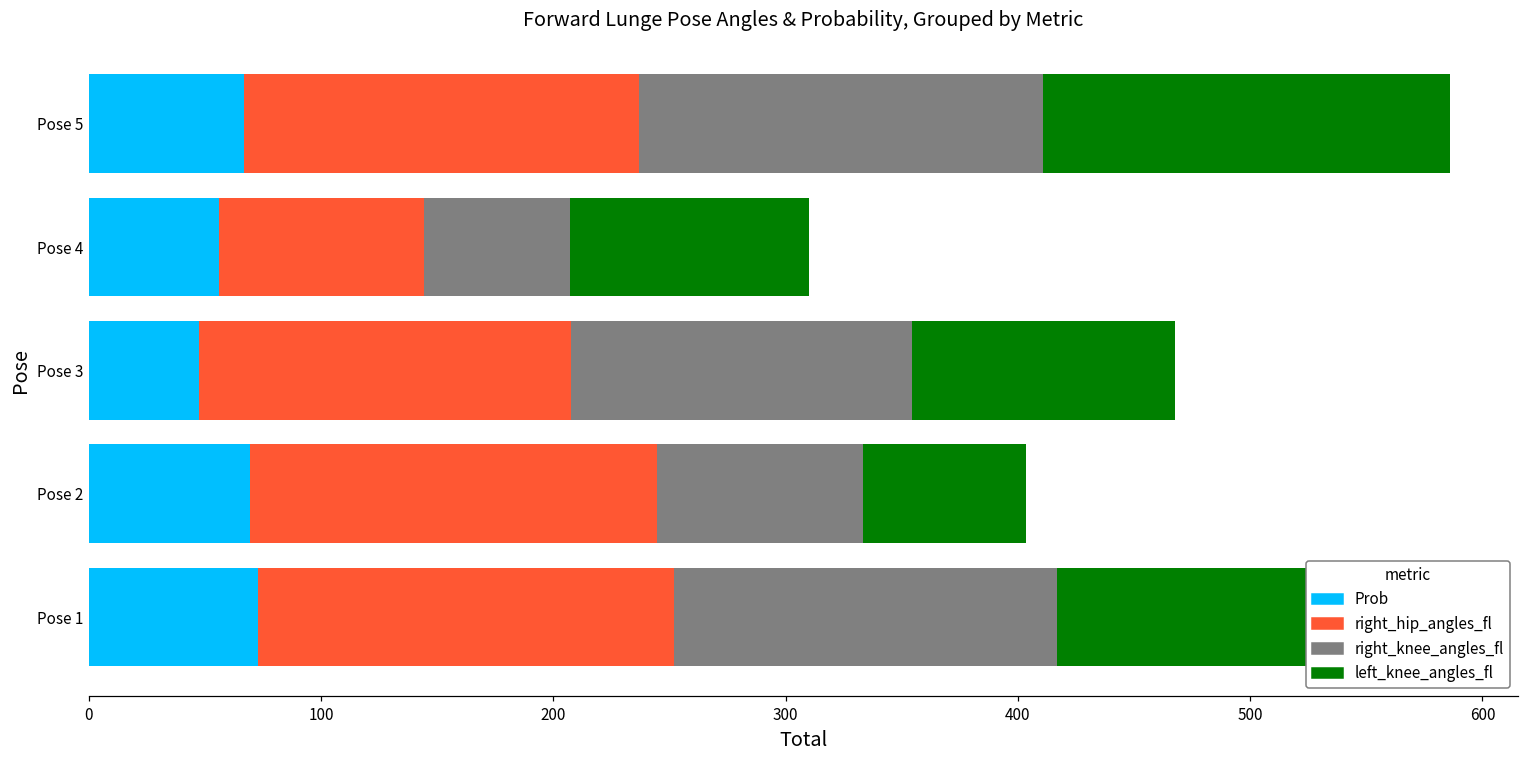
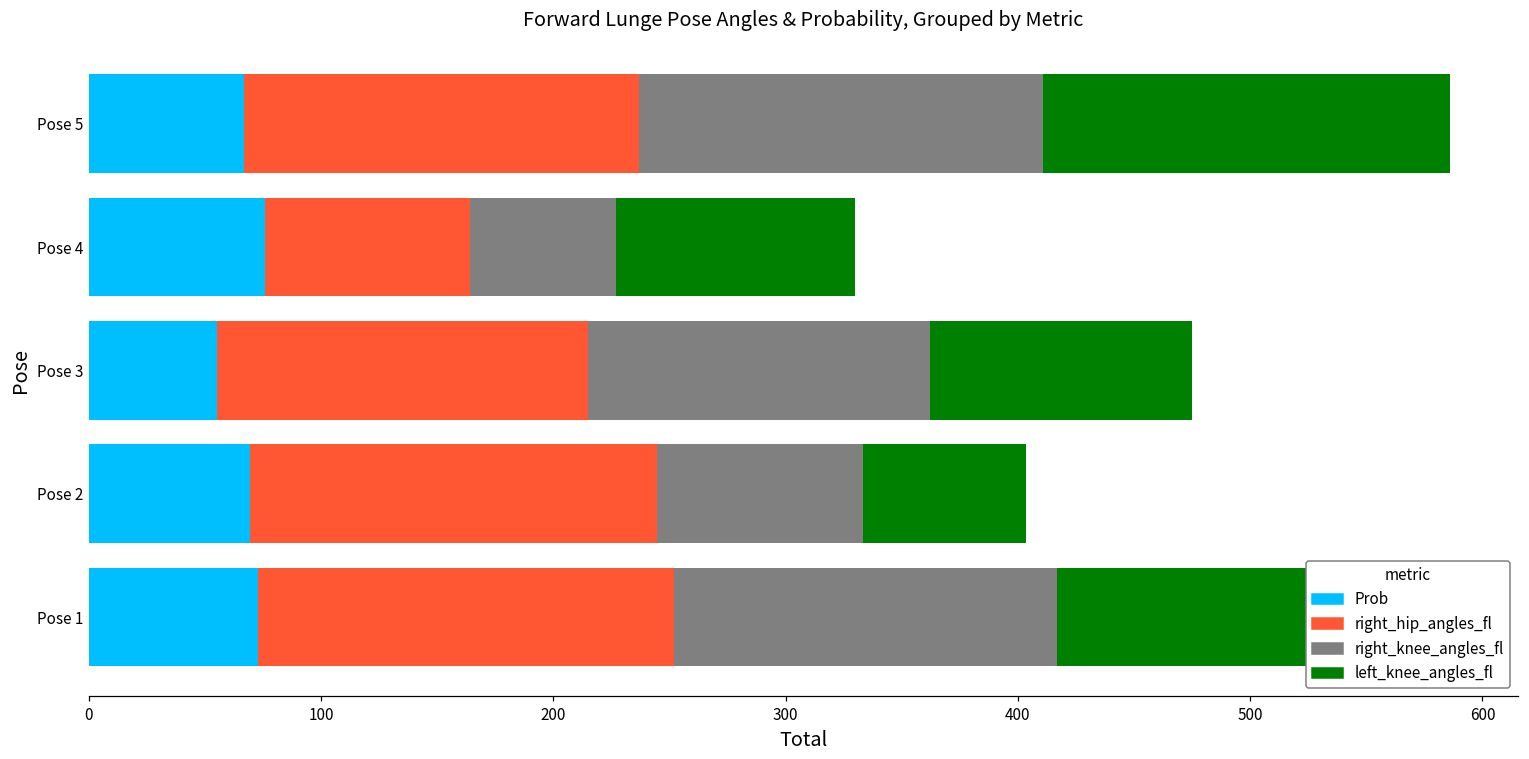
Prob, Pose 4: 56 -> 76
Prob, Pose 3: 48 -> 55
